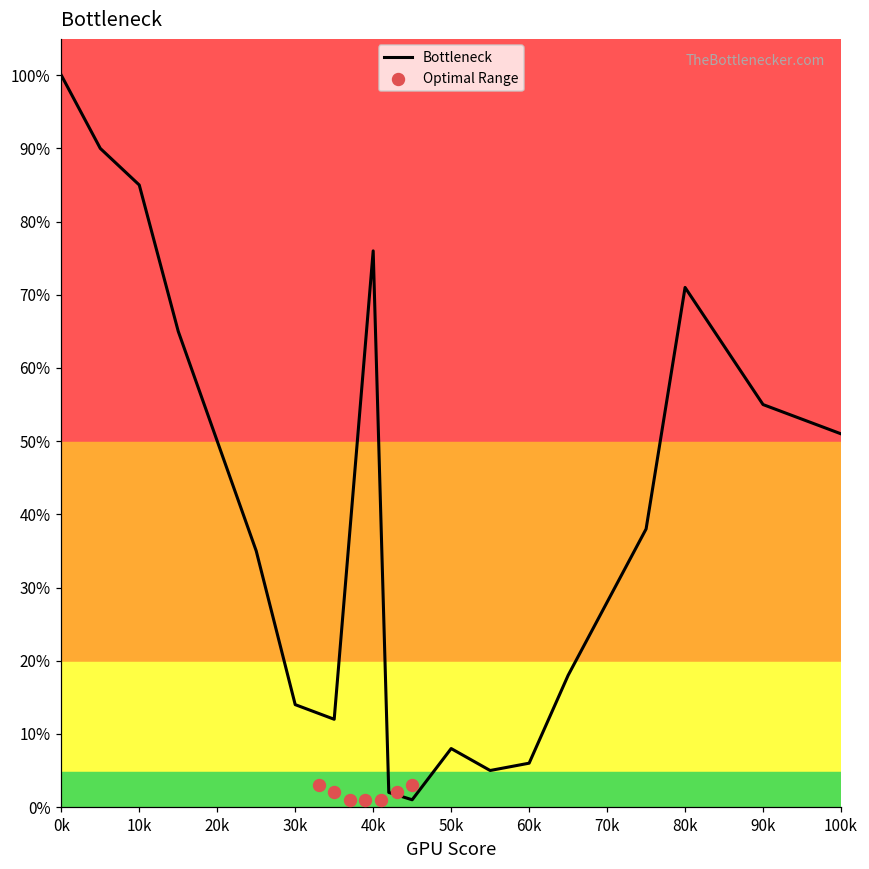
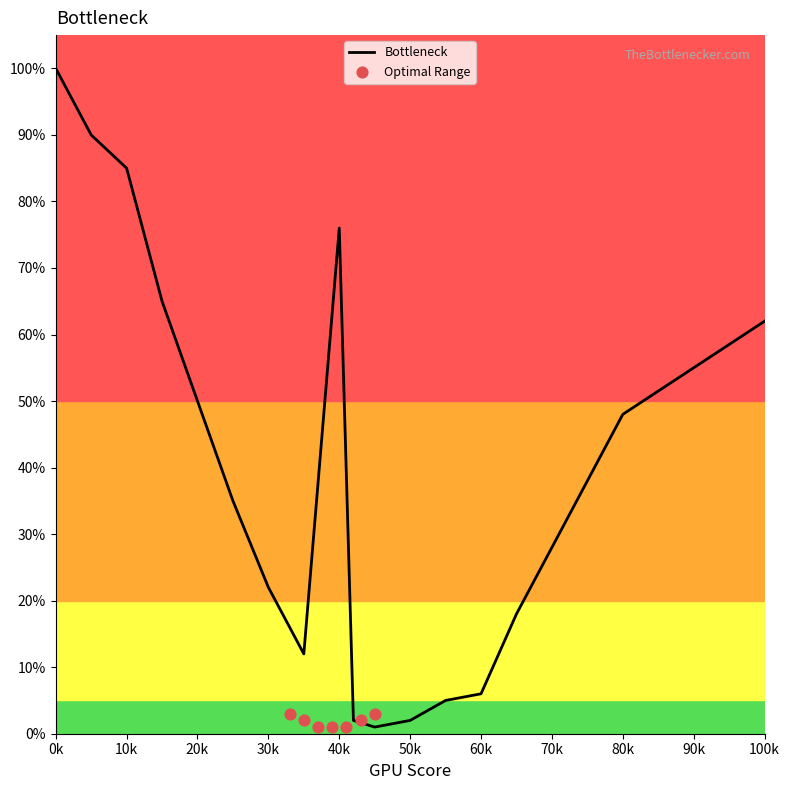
Bottleneck, 30k: 14% -> 22%
Bottleneck, 50k: 8% -> 2%
Bottleneck, 80k: 71% -> 48%
Bottleneck, 100k: 51% -> 62%
